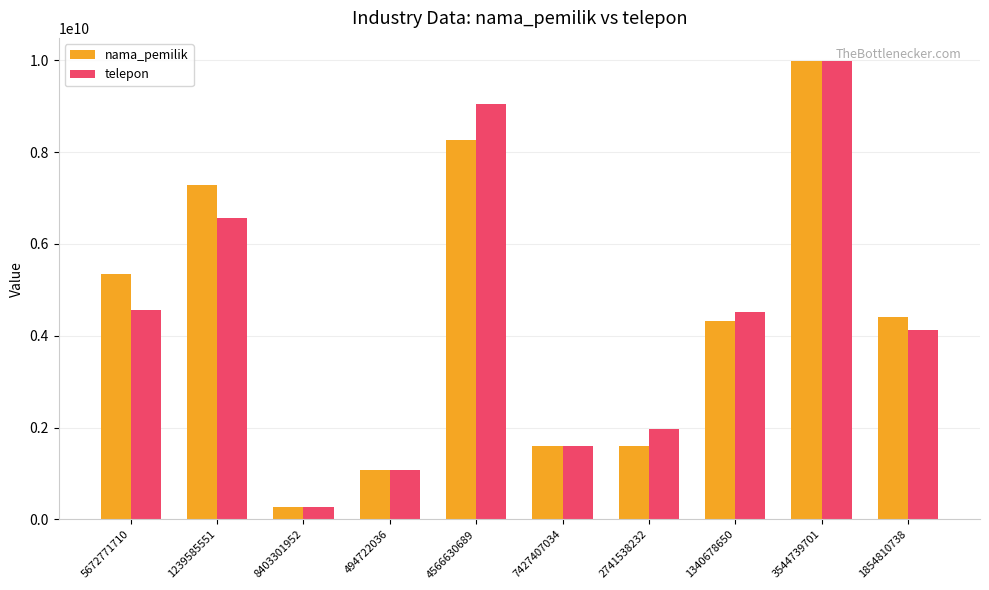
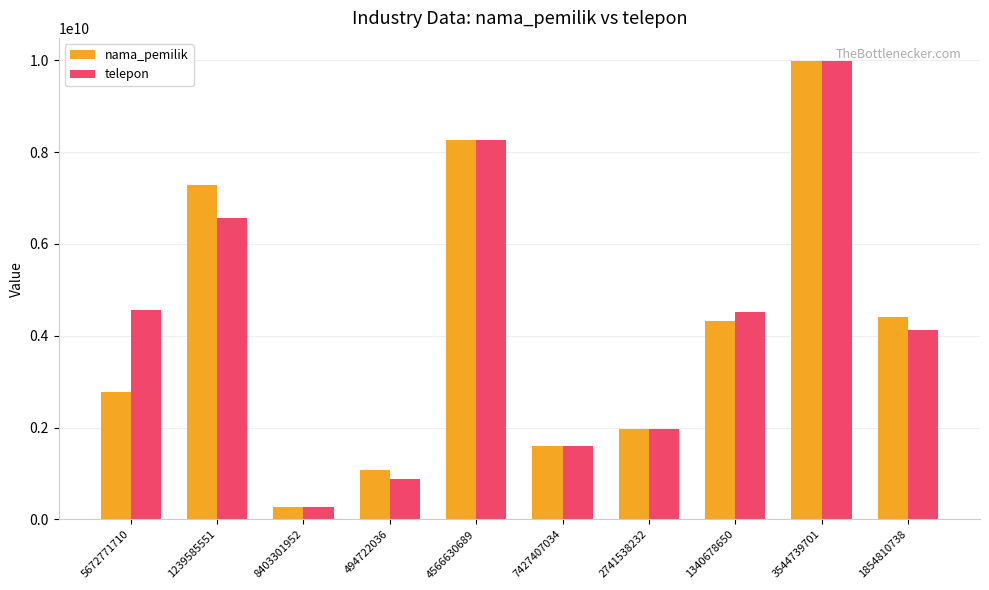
nama_pemilik, 5672771710: 5300000000 -> 2800000000
telepon, 494722036: 1100000000 -> 900000000
telepon, 4566630689: 9000000000 -> 8300000000
nama_pemilik, 2741538232: 1600000000 -> 2000000000
